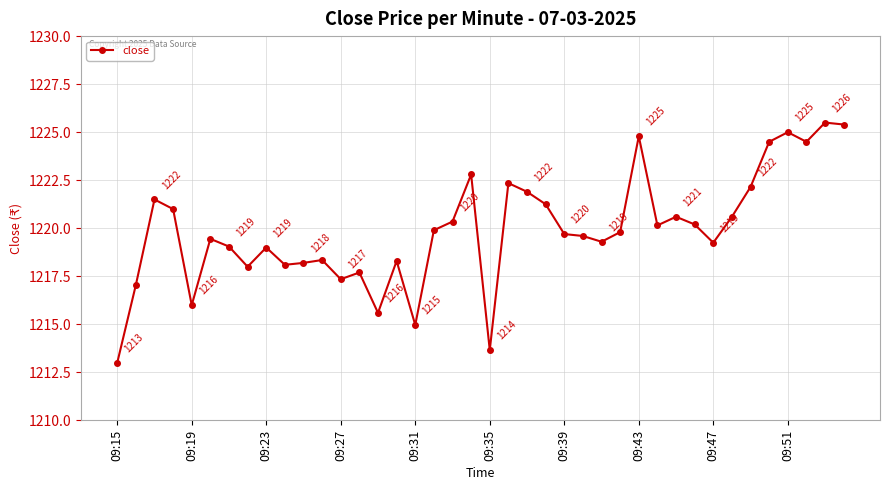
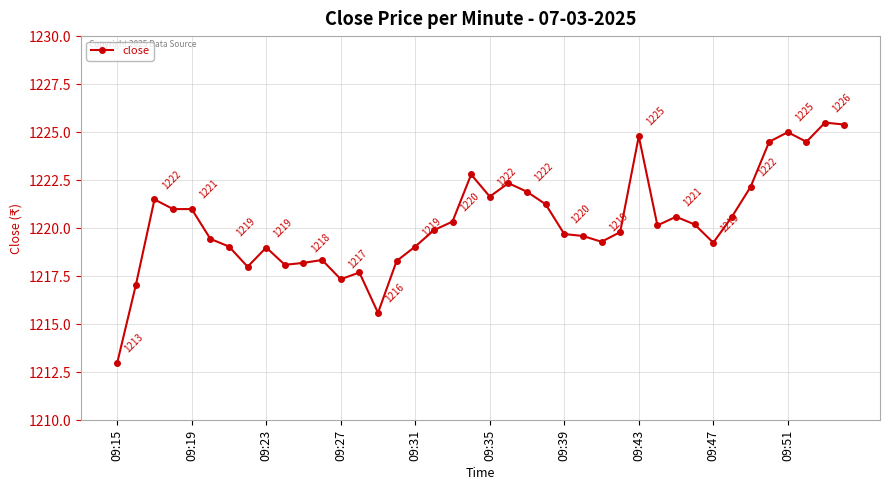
09:19: 1216 -> 1221
09:31: 1215 -> 1219
09:35: 1214 -> 1222
